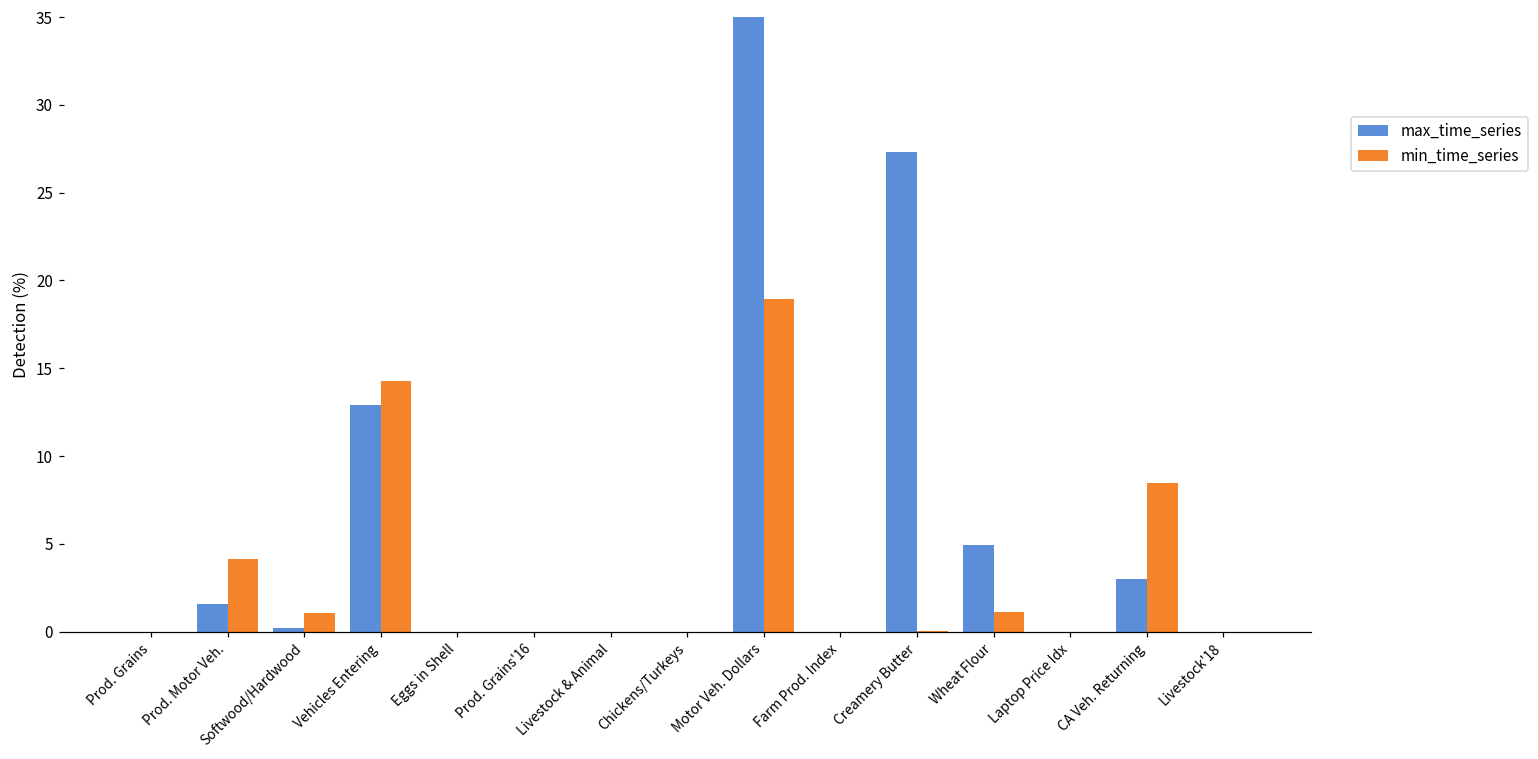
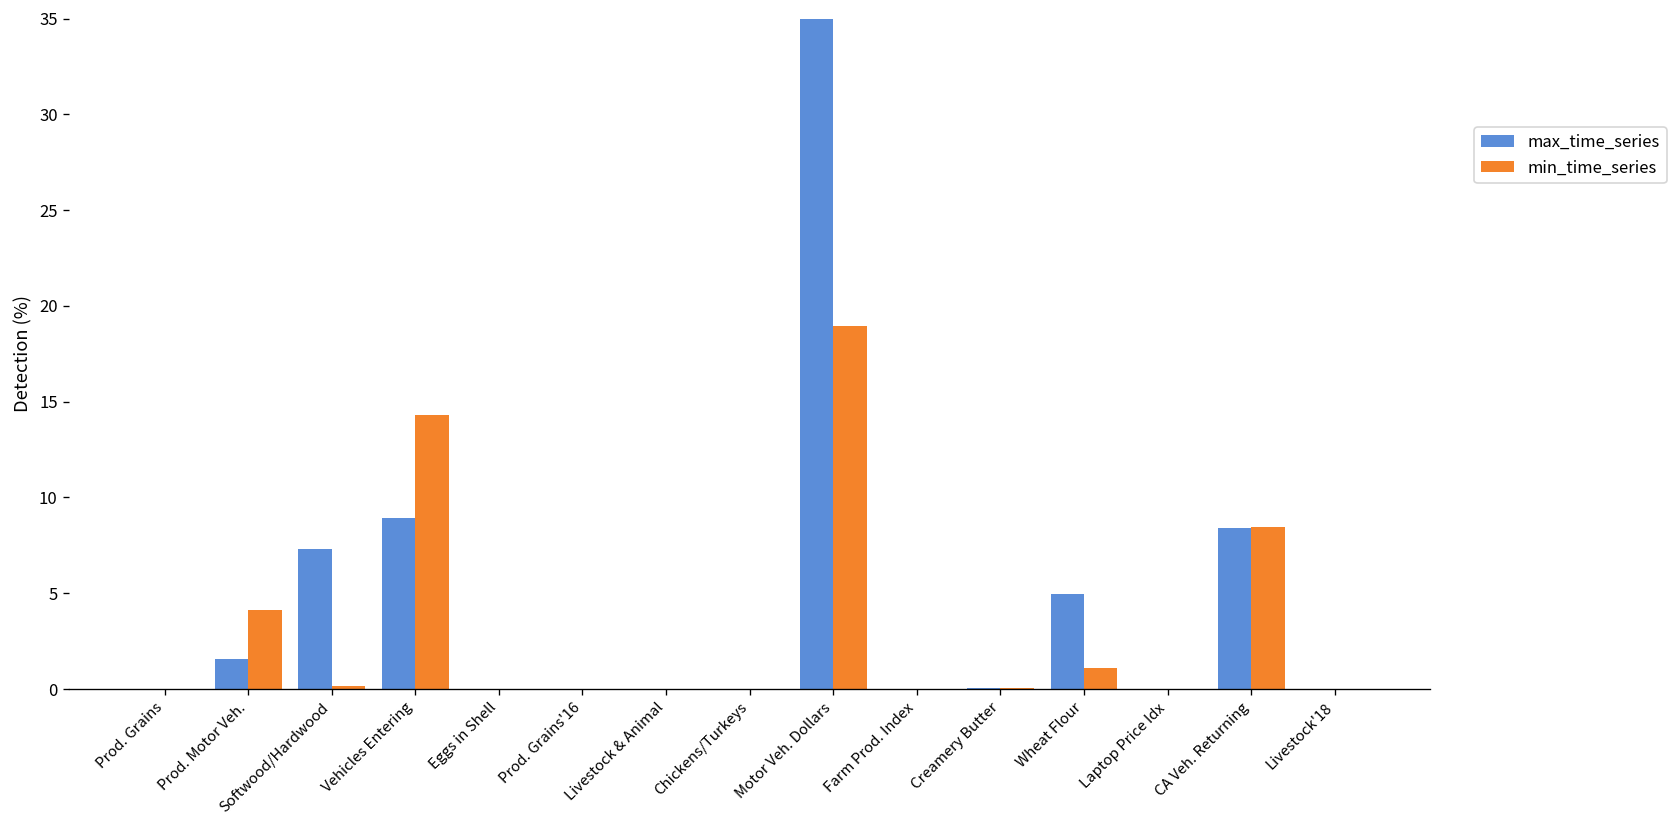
max_time_series, Softwood/Hardwood: 0.2 -> 7.3
min_time_series, Softwood/Hardwood: 1.0 -> 0.2
max_time_series, Vehicles Entering: 12.9 -> 8.9
max_time_series, Creamery Butter: 27.3 -> 0.0
max_time_series, CA Veh. Returning: 3.0 -> 8.4
